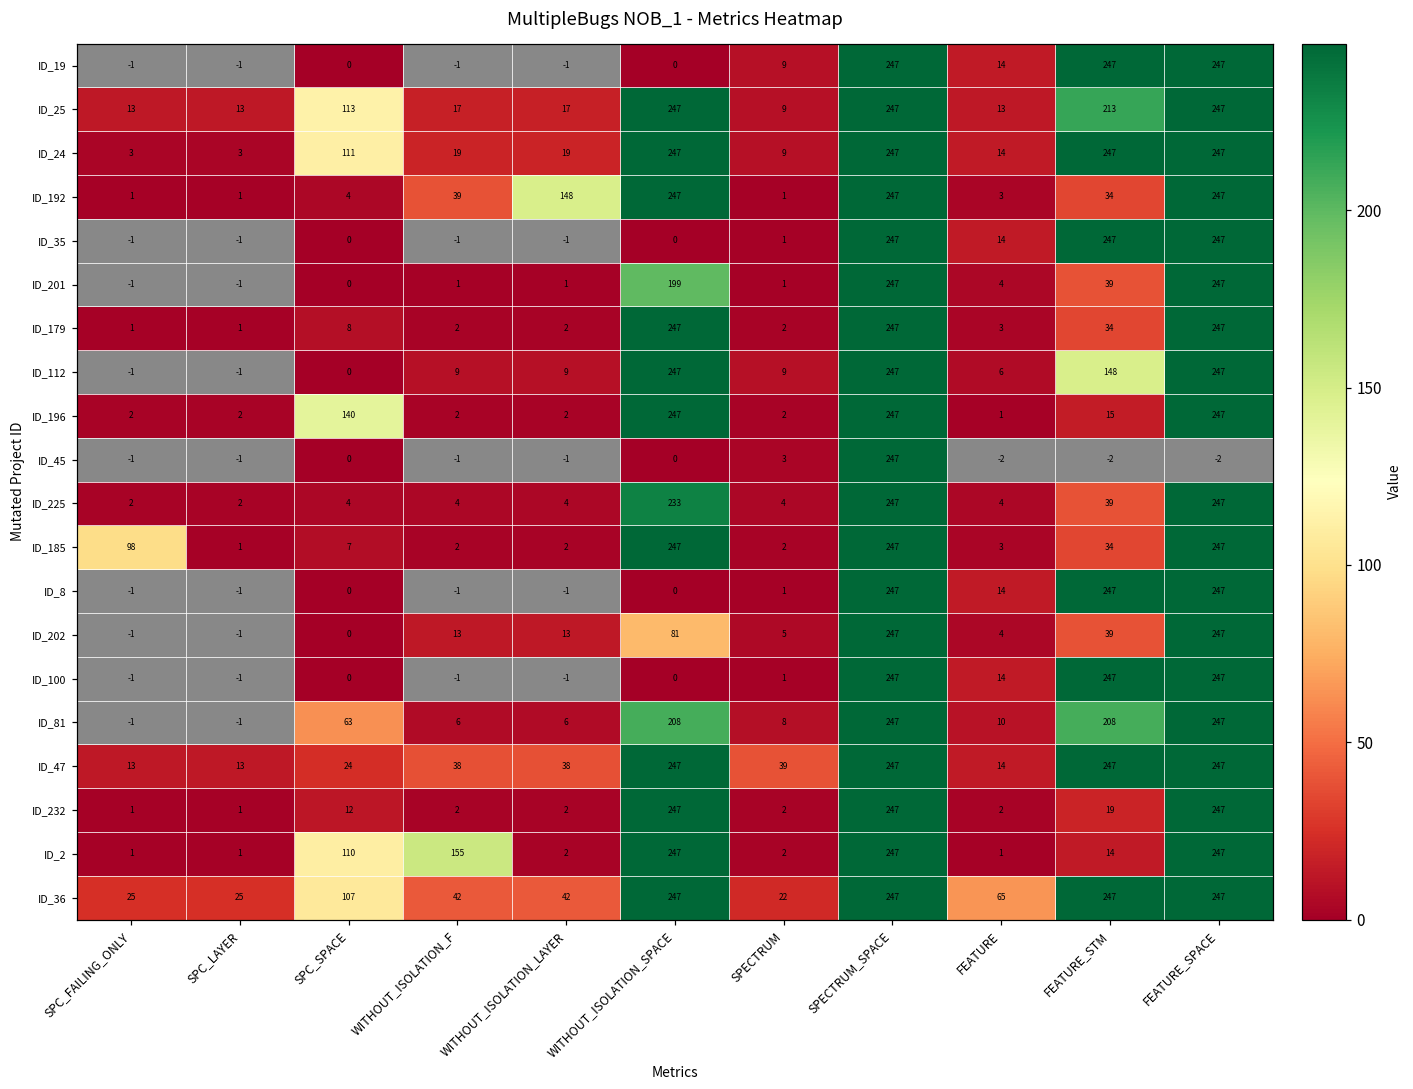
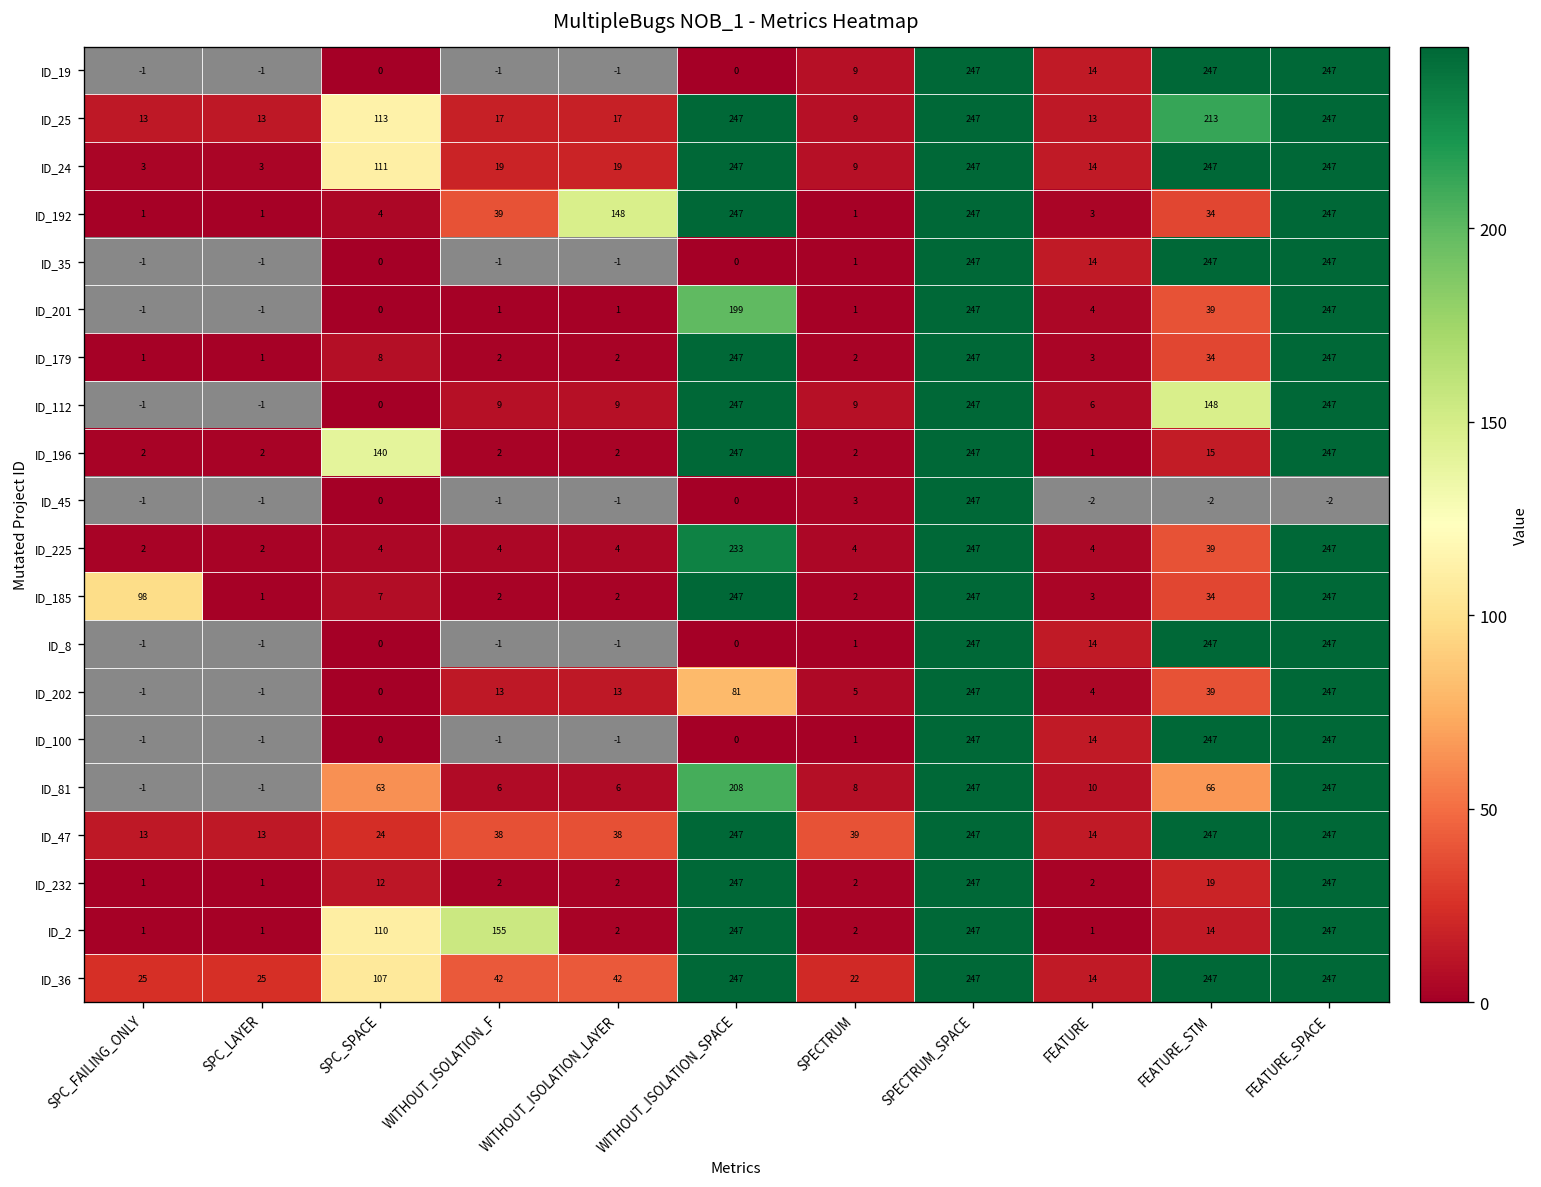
ID_81, FEATURE_STM: 208 -> 66
ID_36, FEATURE: 65 -> 14
